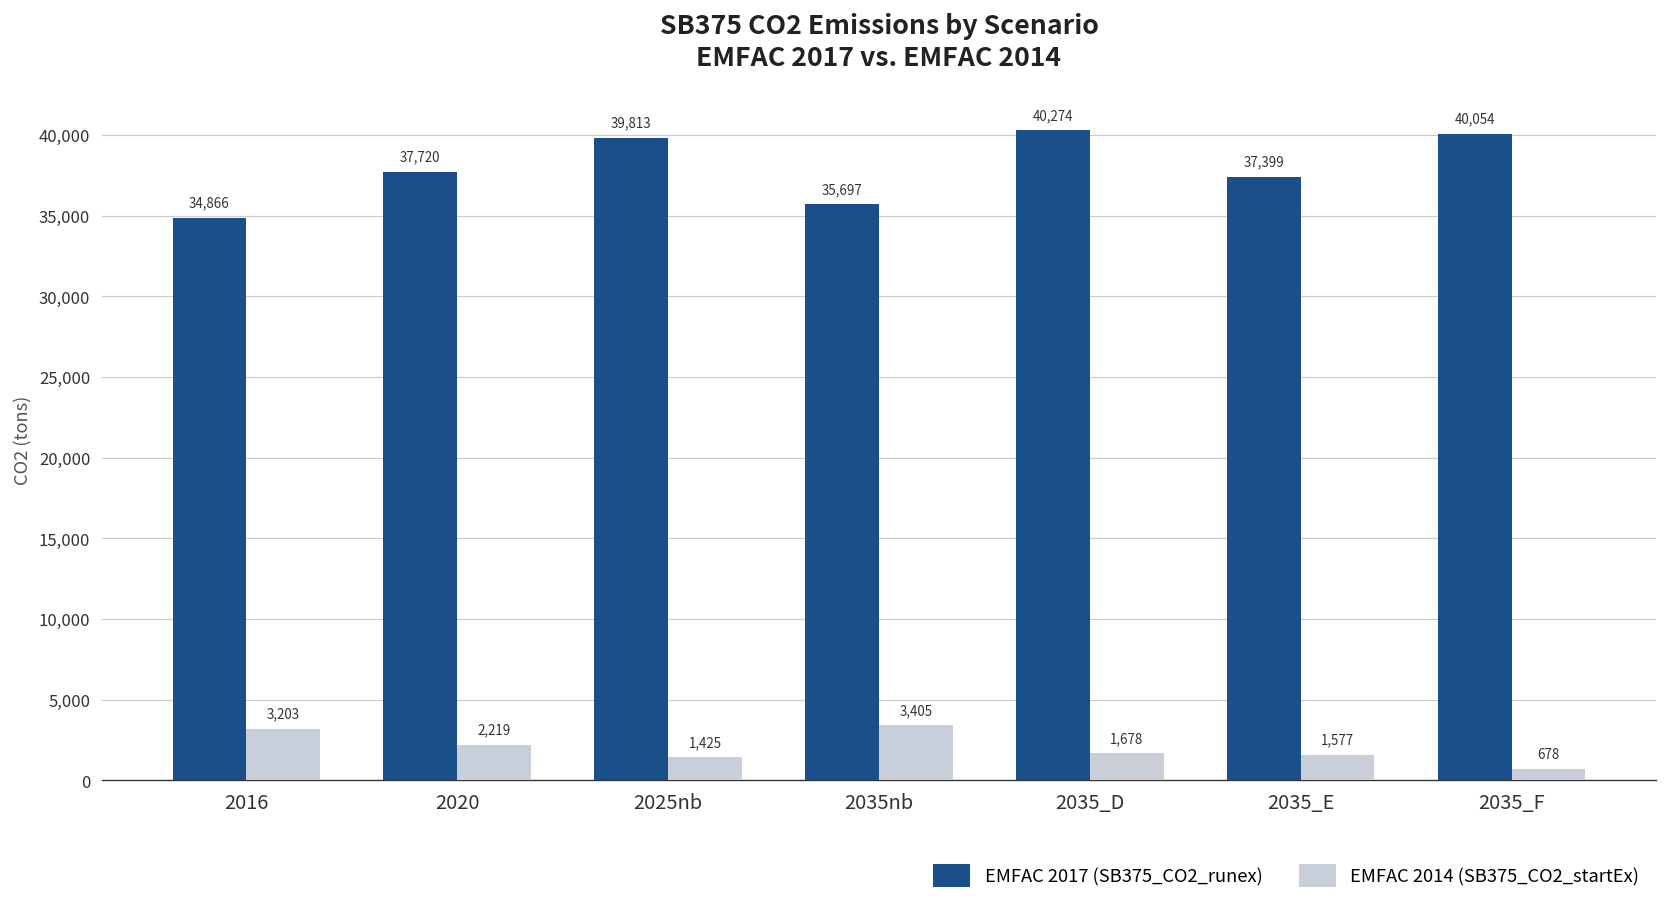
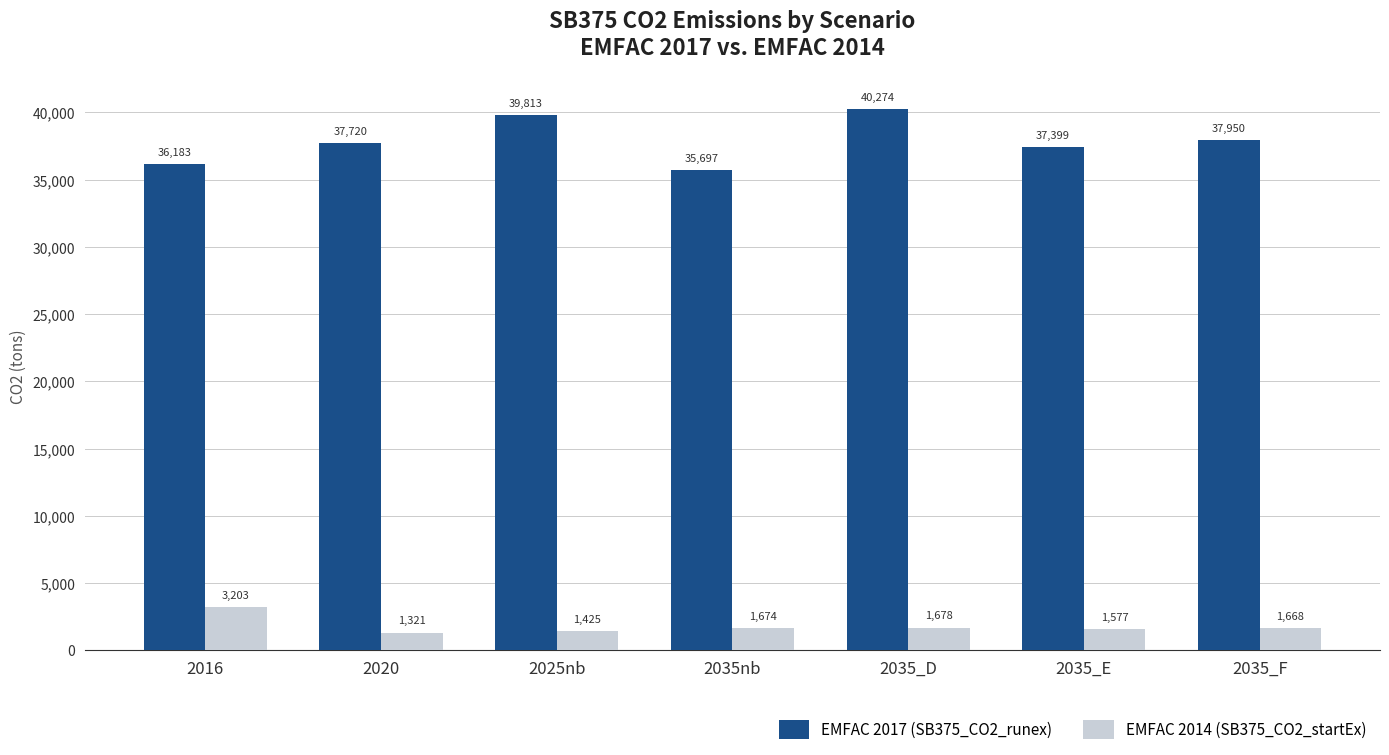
EMFAC 2017 (SB375_CO2_runex), 2016: 34,866 -> 36,183
EMFAC 2014 (SB375_CO2_startEx), 2020: 2,219 -> 1,321
EMFAC 2014 (SB375_CO2_startEx), 2035nb: 3,405 -> 1,674
EMFAC 2017 (SB375_CO2_runex), 2035_F: 40,054 -> 37,950
EMFAC 2014 (SB375_CO2_startEx), 2035_F: 678 -> 1,668
